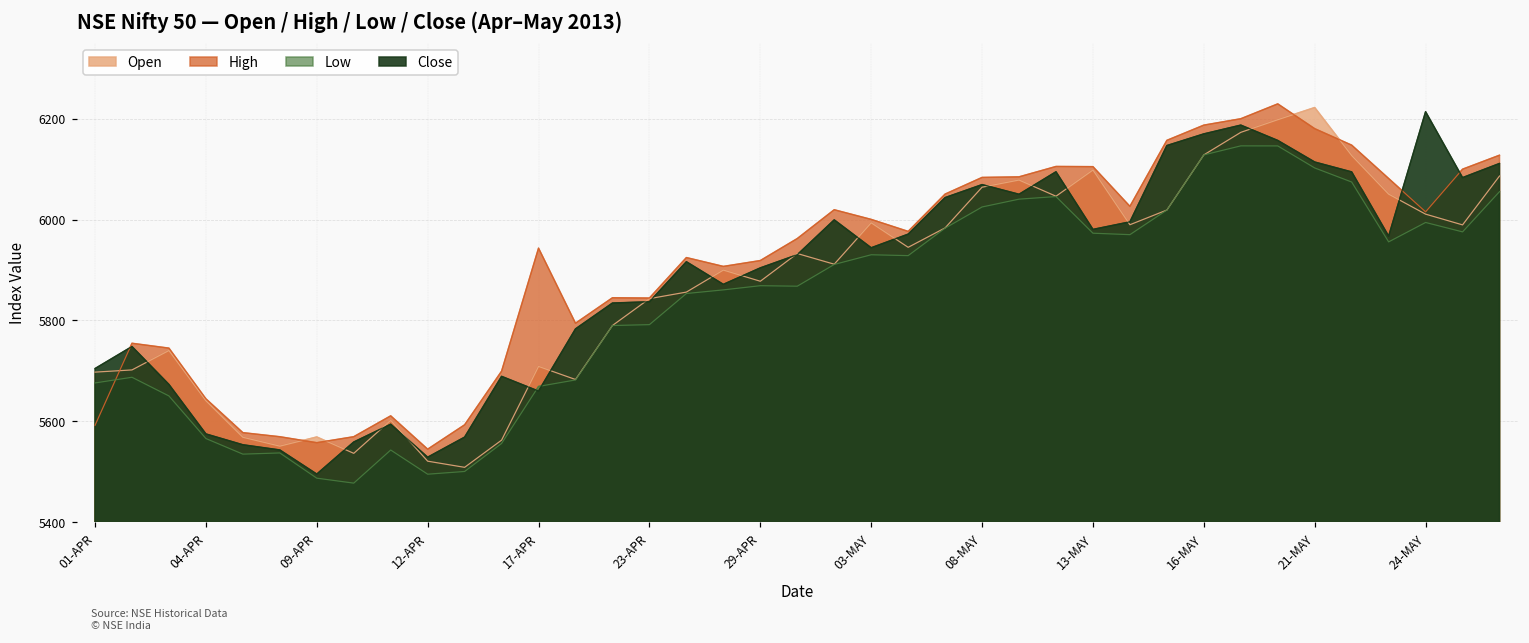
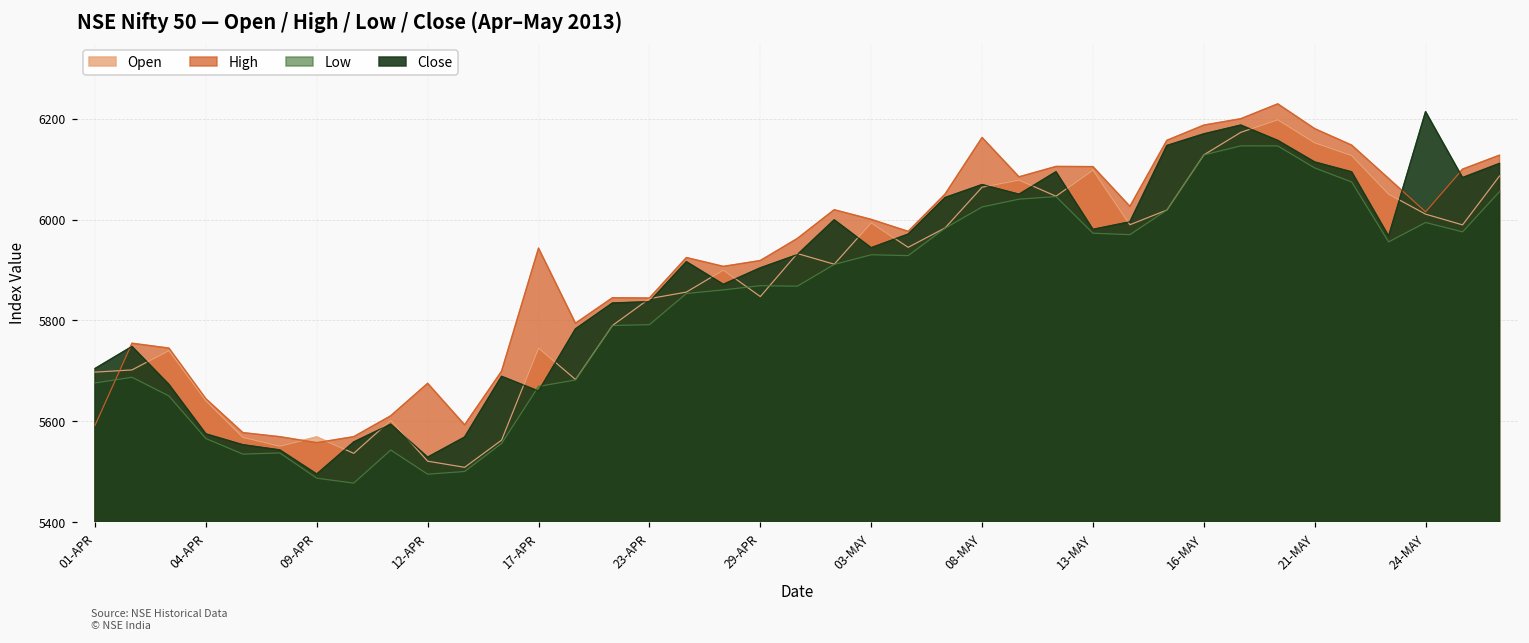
High, 12-APR: 5540 -> 5680
Open, 17-APR: 5710 -> 5750
Open, 29-APR: 5880 -> 5850
High, 08-MAY: 6080 -> 6160
Open, 21-MAY: 6220 -> 6150
